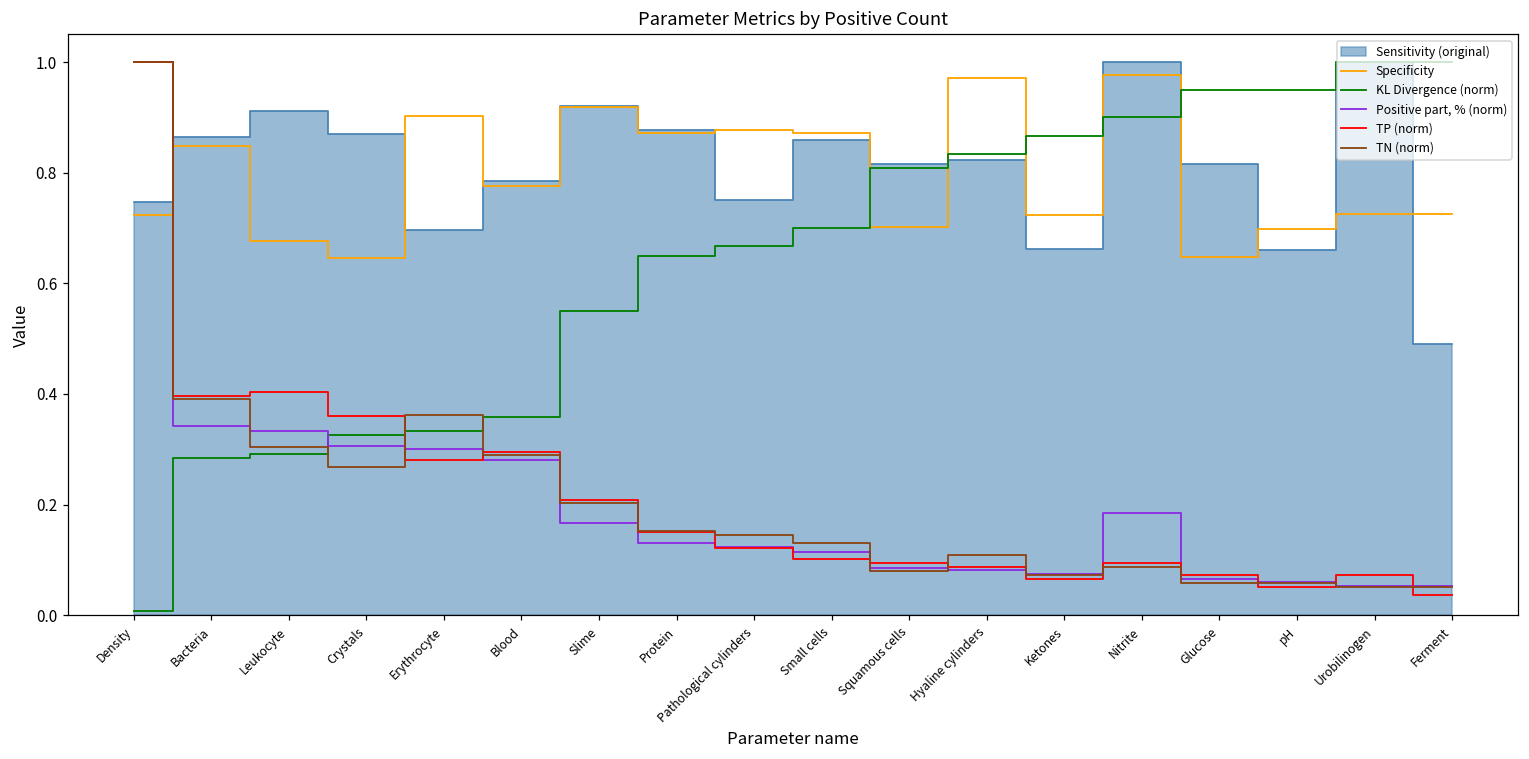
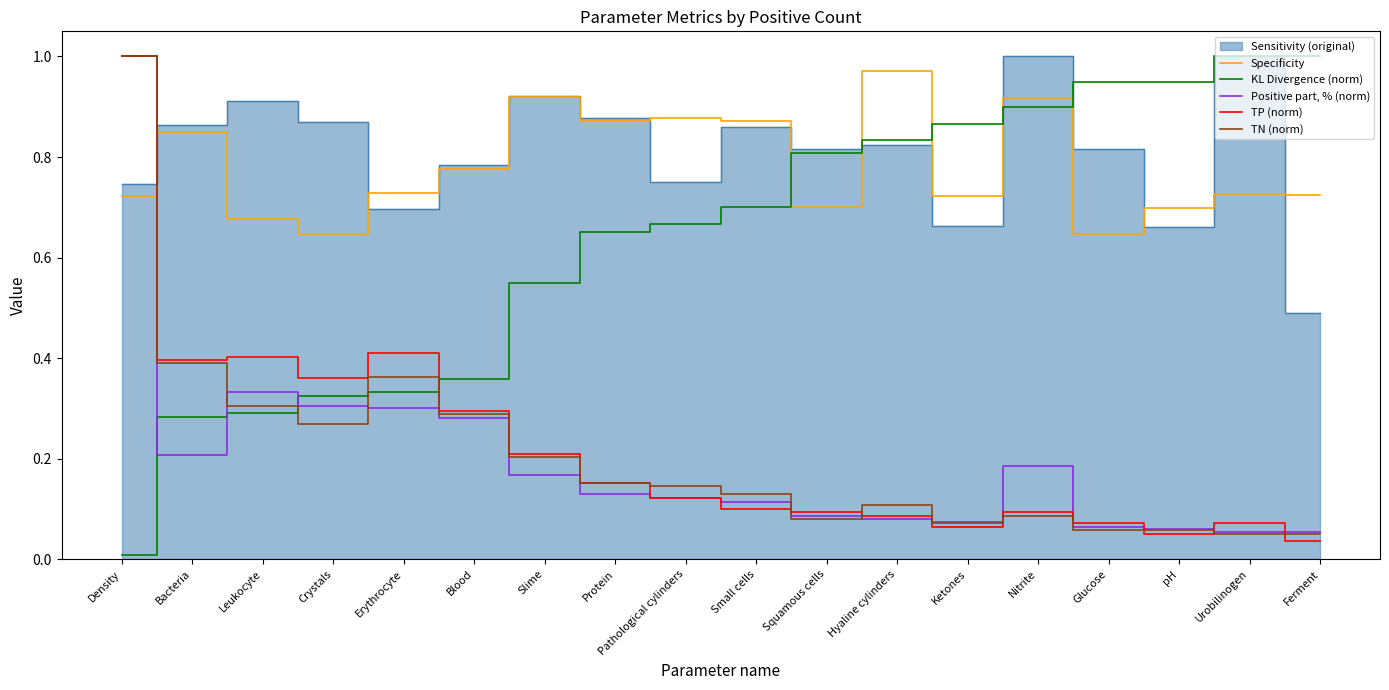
Positive part, % (norm), Bacteria: 0.34 -> 0.21
Specificity, Erythrocyte: 0.90 -> 0.73
TP (norm), Erythrocyte: 0.28 -> 0.41
Specificity, Nitrite: 0.98 -> 0.92
